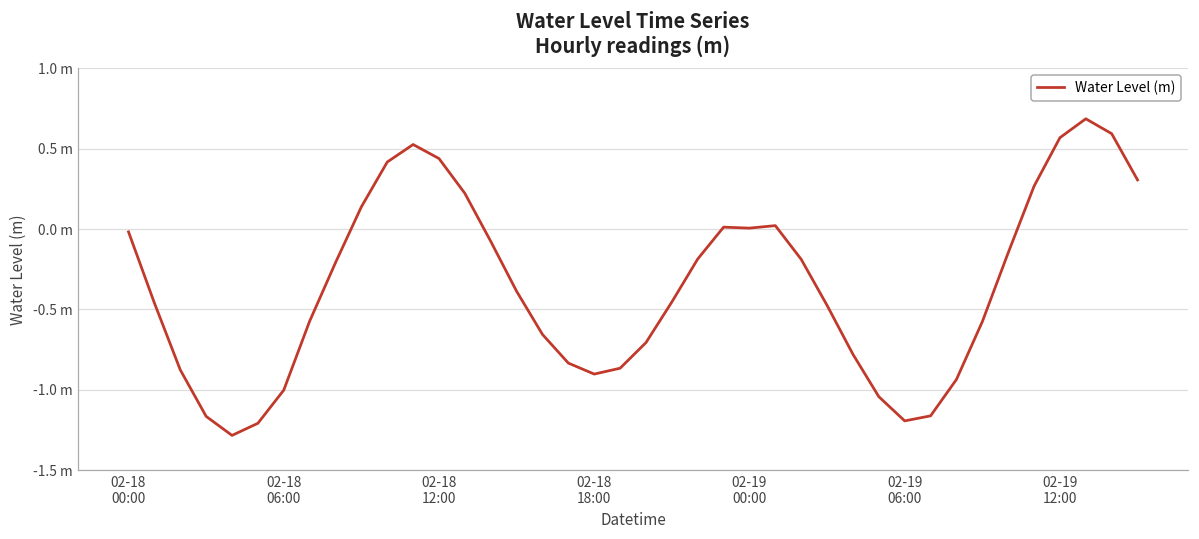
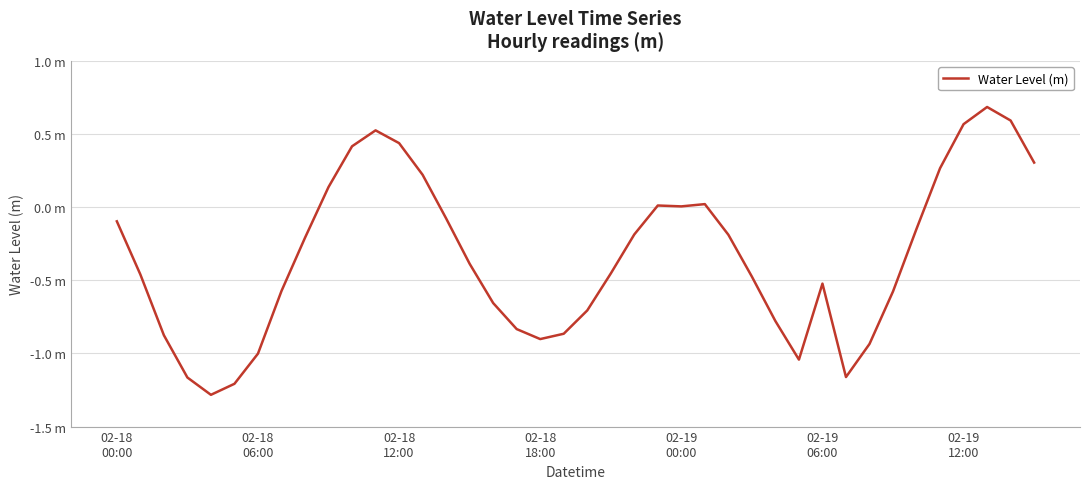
02-18 00:00: -0.02 m -> -0.10 m
02-19 06:00: -1.19 m -> -0.52 m
